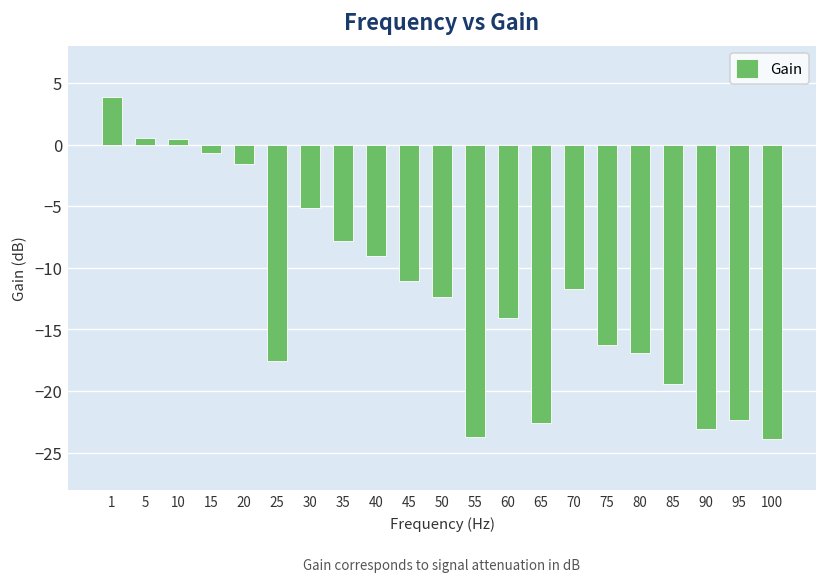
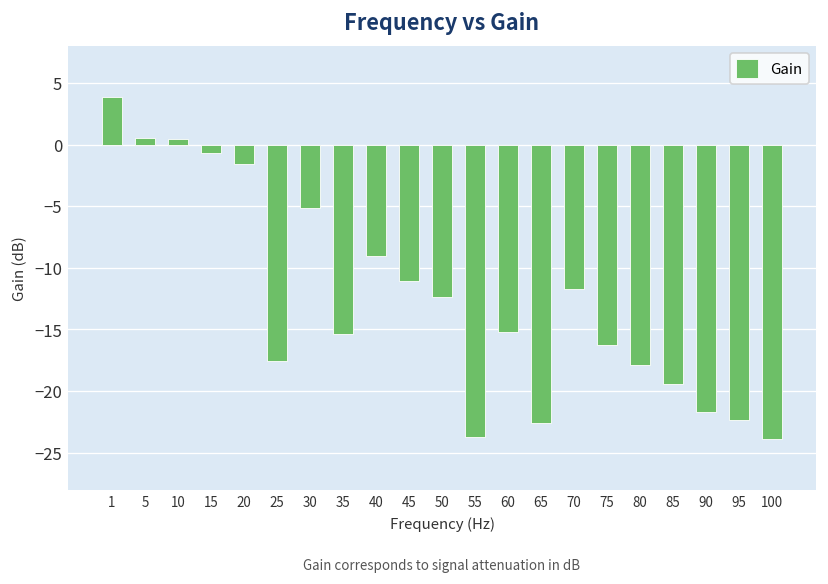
35: -7.8 -> -15.4
60: -14.1 -> -15.2
80: -16.9 -> -17.9
90: -23.1 -> -21.7
